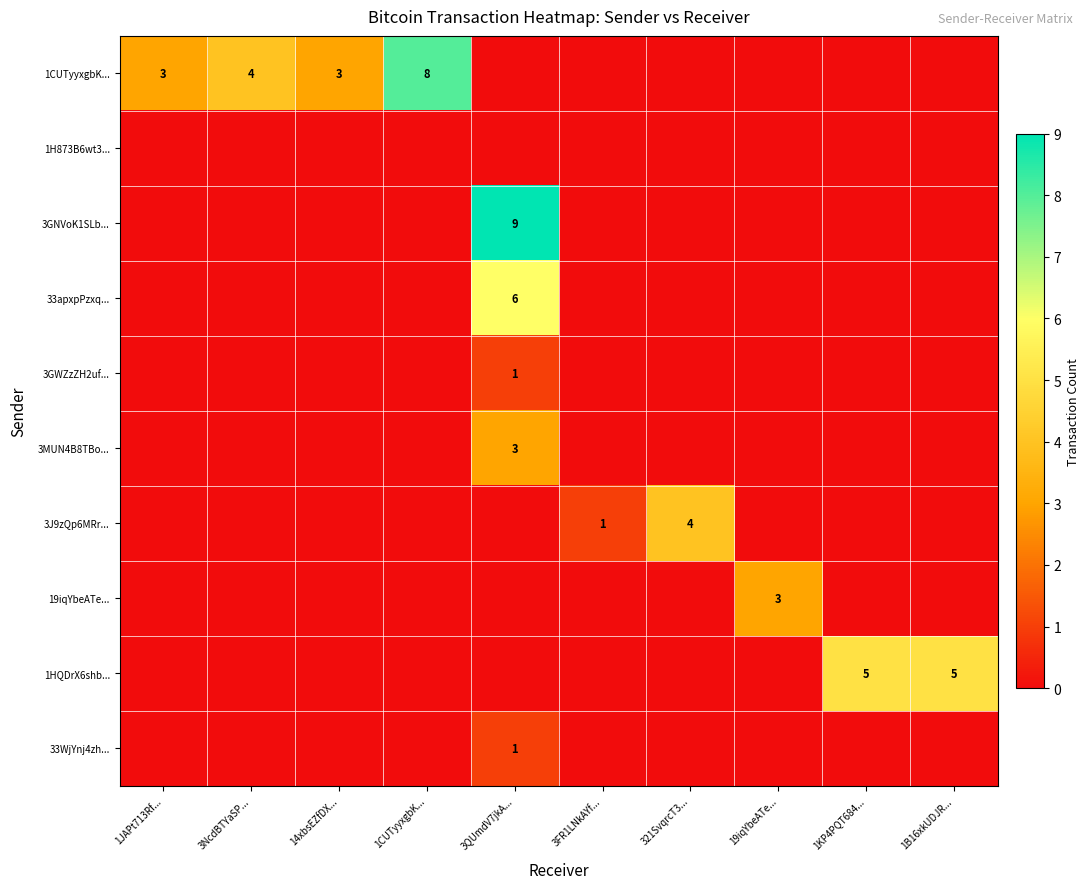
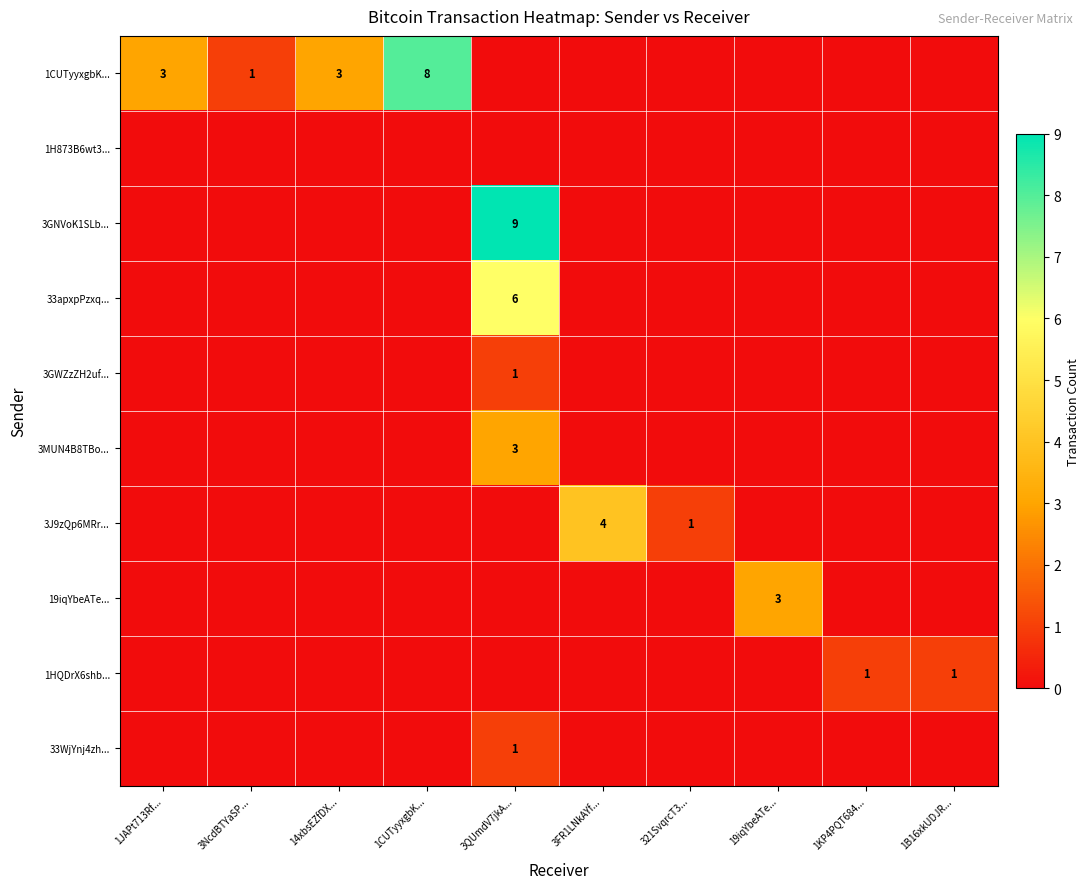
1CUTyyxgbK..., 3NcdBTYaSP...: 4 -> 1
3J9zQp6MRr..., 3FR1LNkAYf...: 1 -> 4
3J9zQp6MRr..., 321SvqrcT3...: 4 -> 1
1HQDrX6shb..., 1KP4PQT684...: 5 -> 1
1HQDrX6shb..., 1B16xkUDJR...: 5 -> 1
